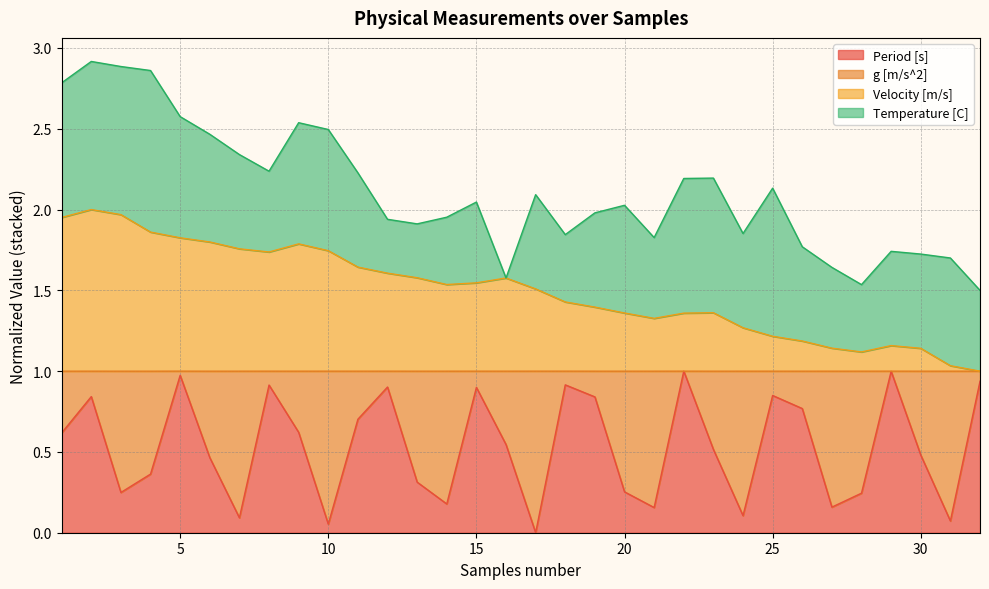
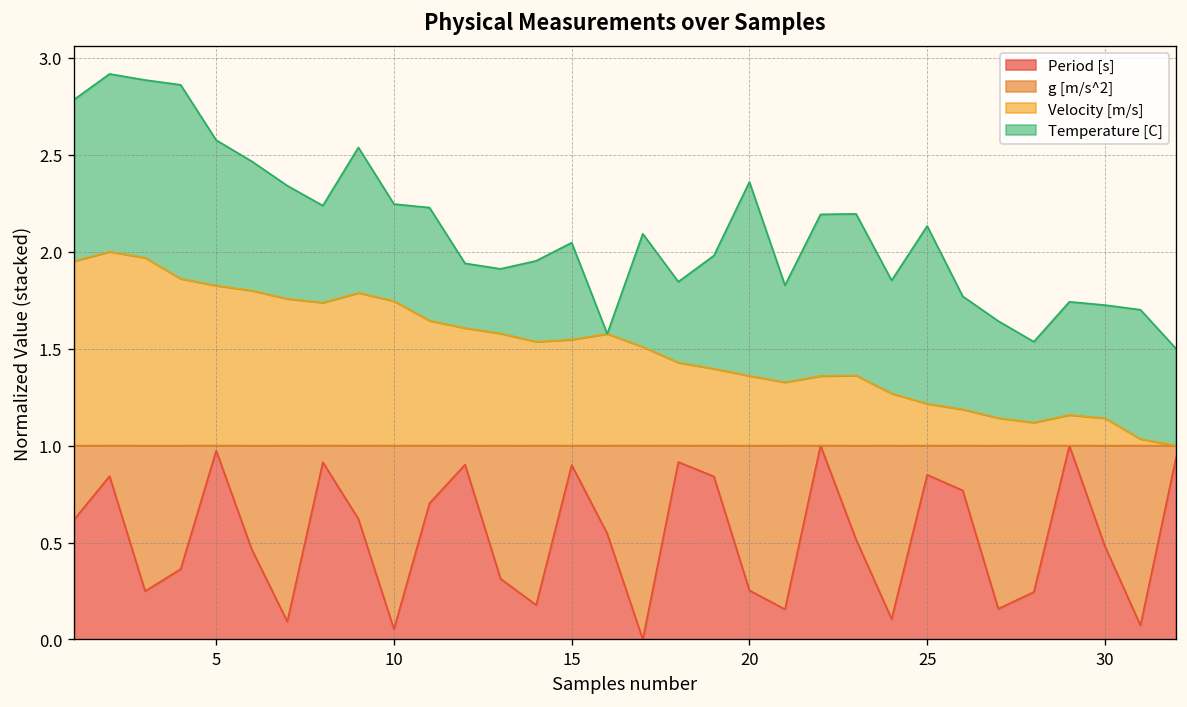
Temperature [C], 10: 0.75 -> 0.50
Temperature [C], 20: 0.67 -> 1.00
